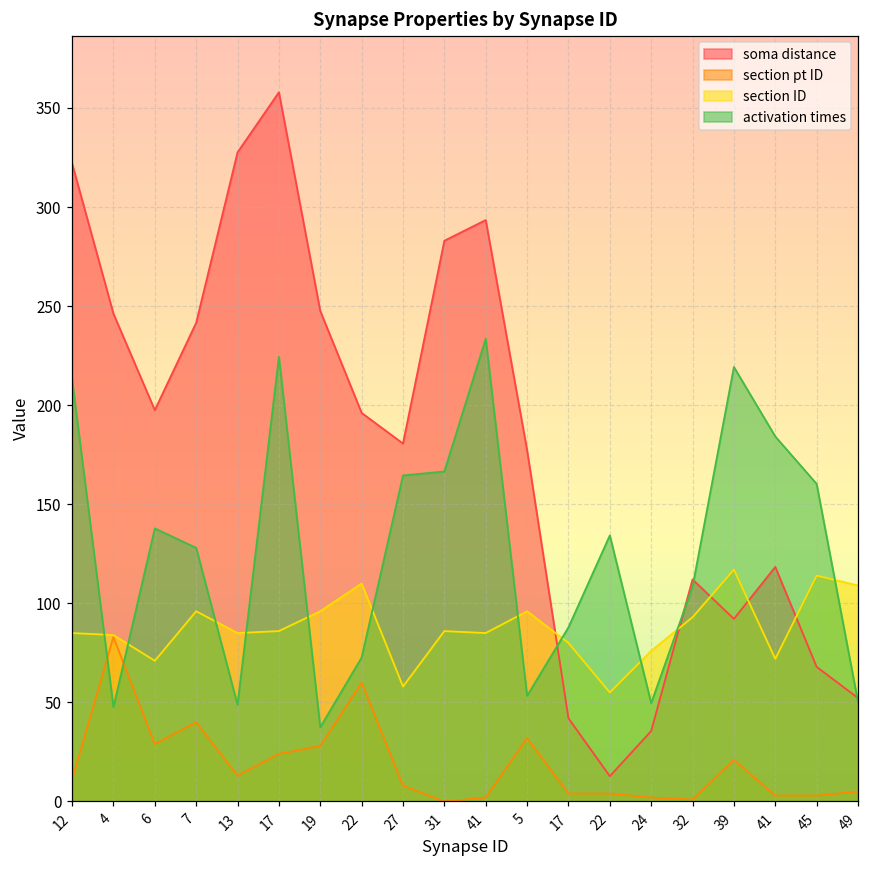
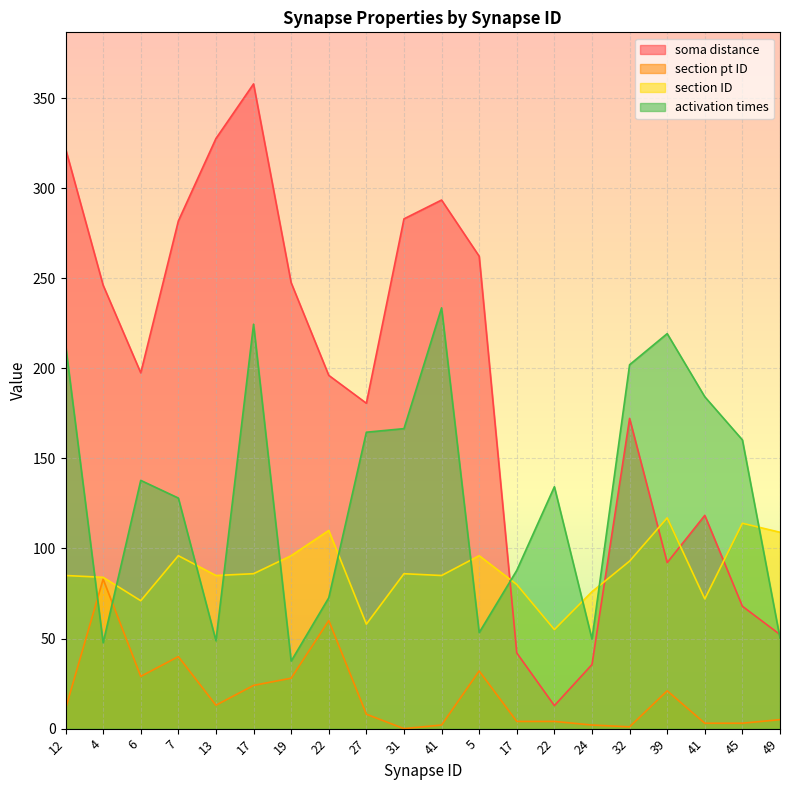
soma distance, 7: 242 -> 282
soma distance, 5: 177 -> 262
soma distance, 32: 112 -> 172
activation times, 32: 108 -> 202
